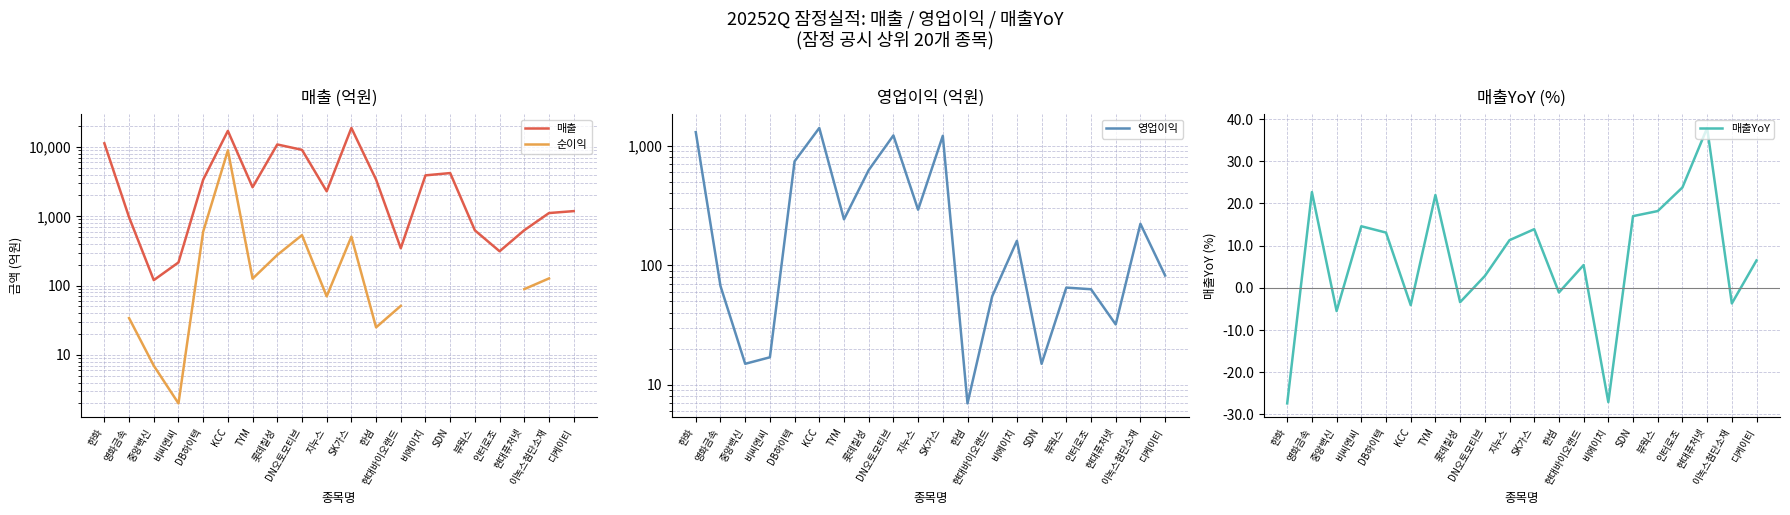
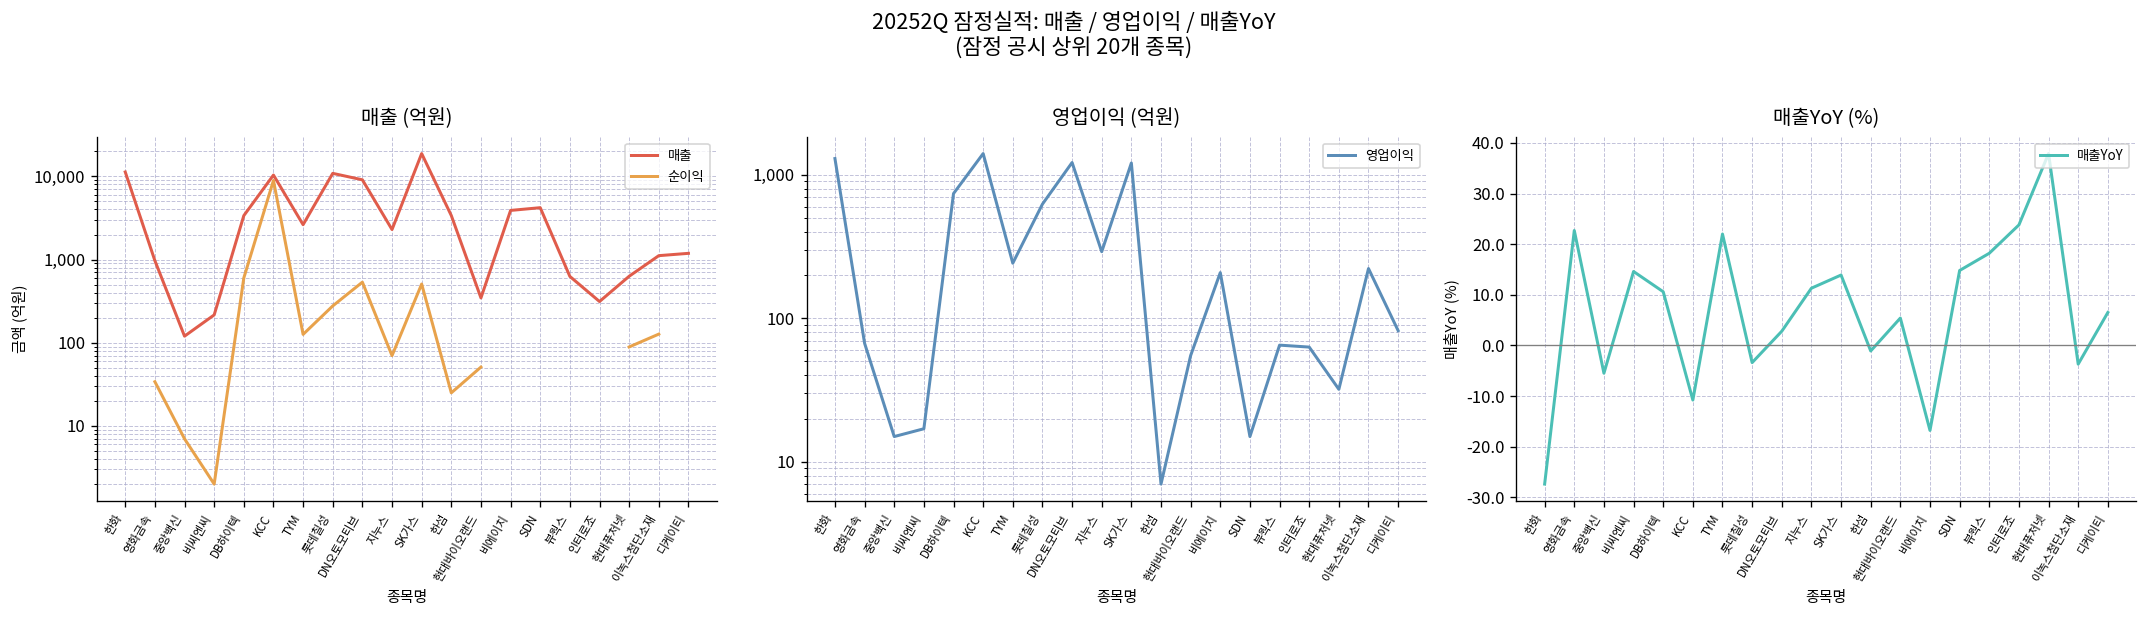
매출 (억원), 매출, KCC: 17,000 -> 10,000
영업이익 (억원), 비에이치: 160 -> 210
매출YoY (%), DB하이텍: 13 -> 11
매출YoY (%), KCC: -4 -> -11
매출YoY (%), 비에이치: -27 -> -17
매출YoY (%), SDN: 17 -> 15
